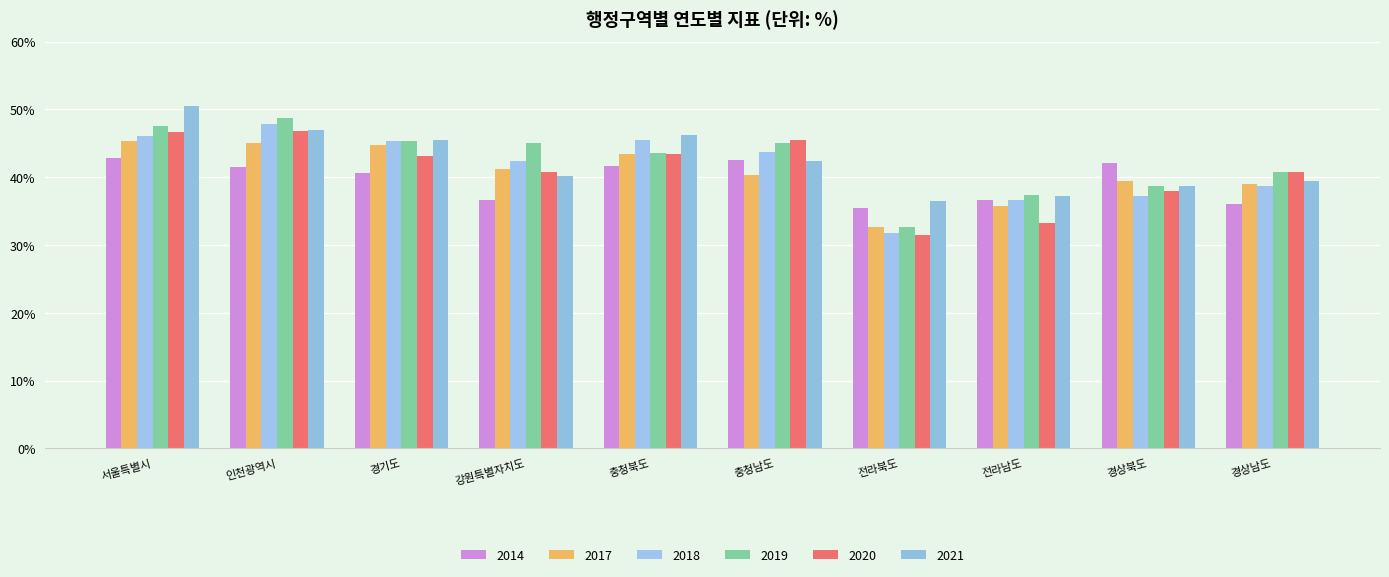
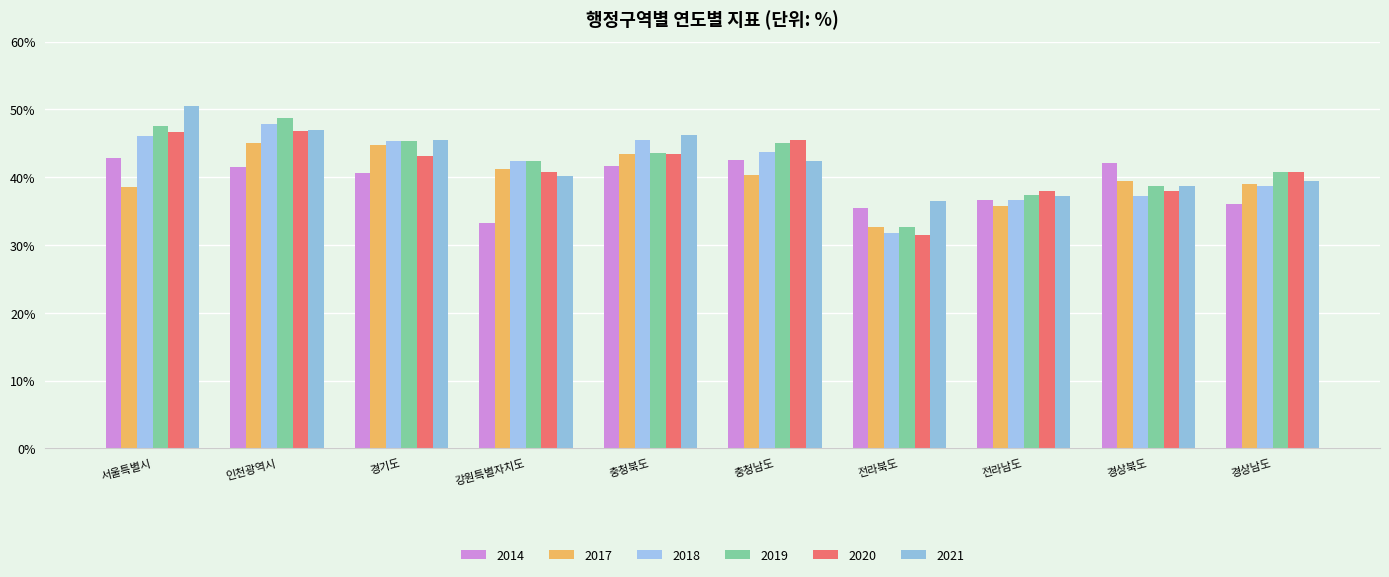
2017, 서울특별시: 45% -> 39%
2014, 강원특별자치도: 37% -> 33%
2019, 강원특별자치도: 45% -> 42%
2020, 전라남도: 33% -> 38%
